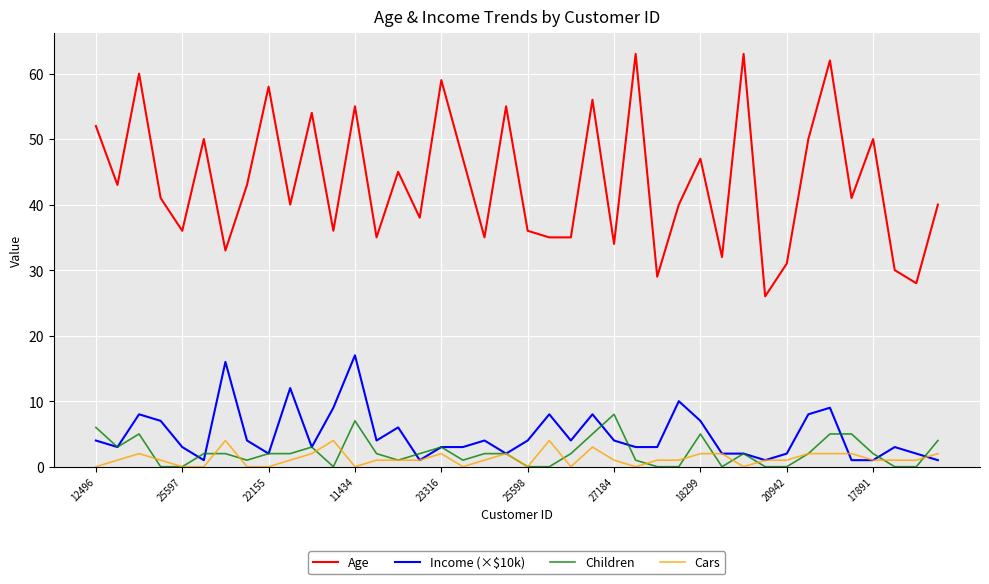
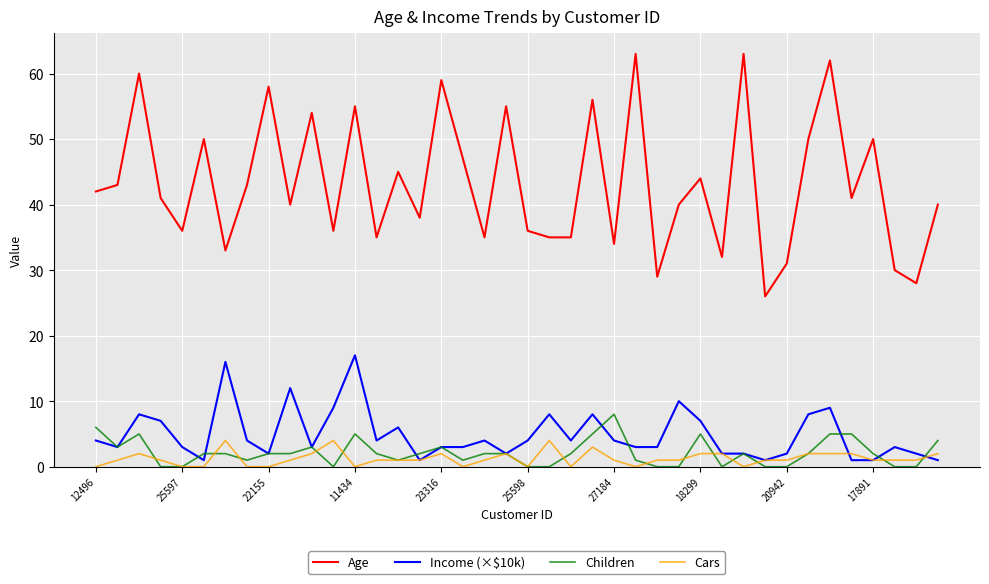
Age, 12496: 52 -> 42
Children, 11434: 7 -> 5
Age, 18299: 47 -> 44
